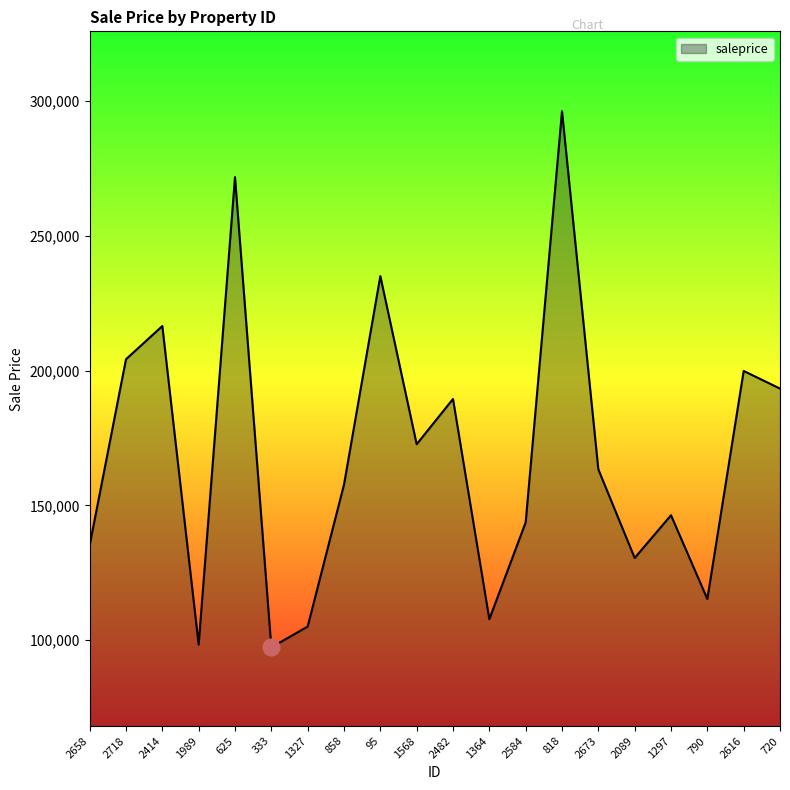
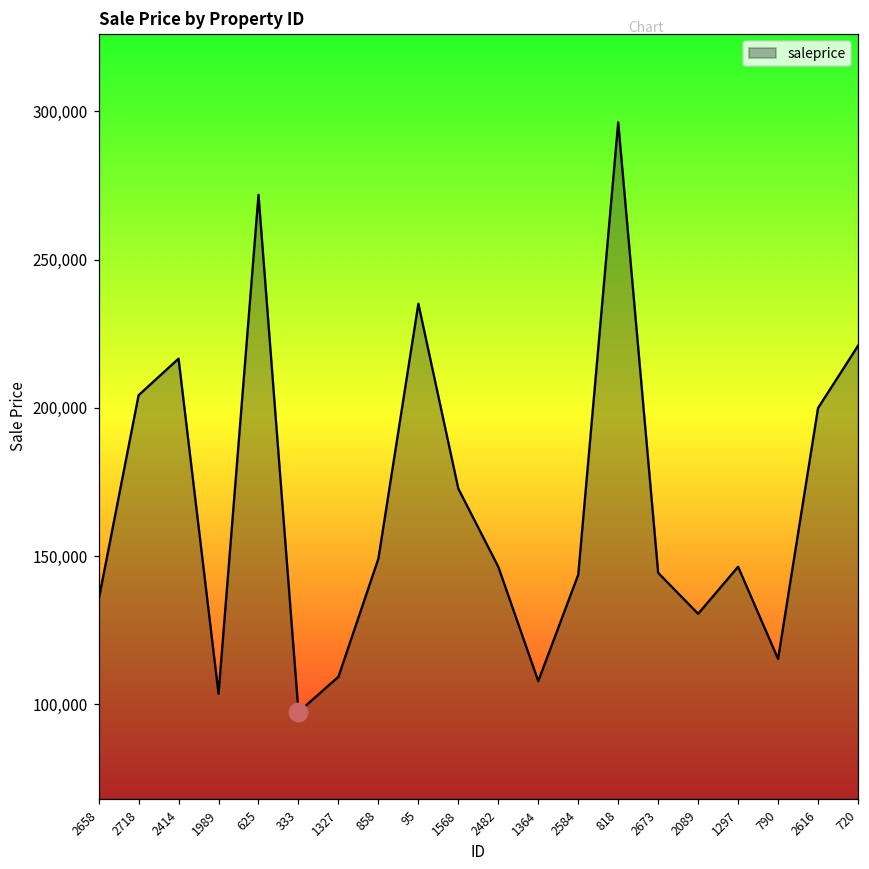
saleprice, 1989: 98,000 -> 104,000
saleprice, 1327: 105,000 -> 109,000
saleprice, 858: 158,000 -> 149,000
saleprice, 2482: 190,000 -> 146,000
saleprice, 2673: 163,000 -> 144,000
saleprice, 720: 193,000 -> 221,000
